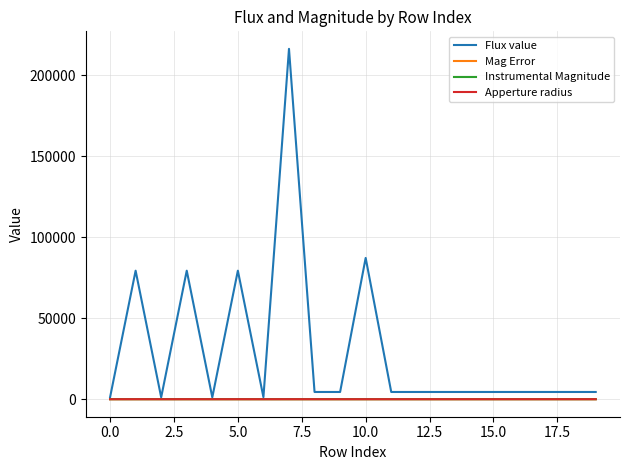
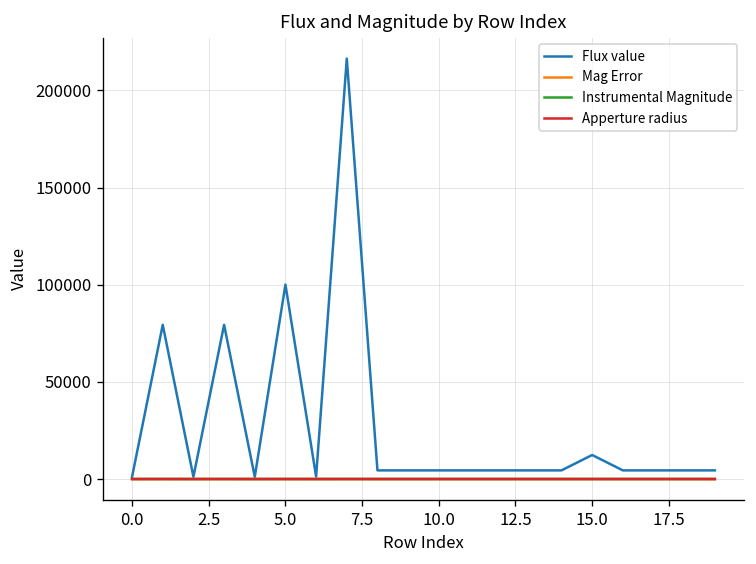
Flux value, 5.0: 79000 -> 100000
Flux value, 10.0: 87000 -> 4000
Flux value, 15.0: 4000 -> 12000
